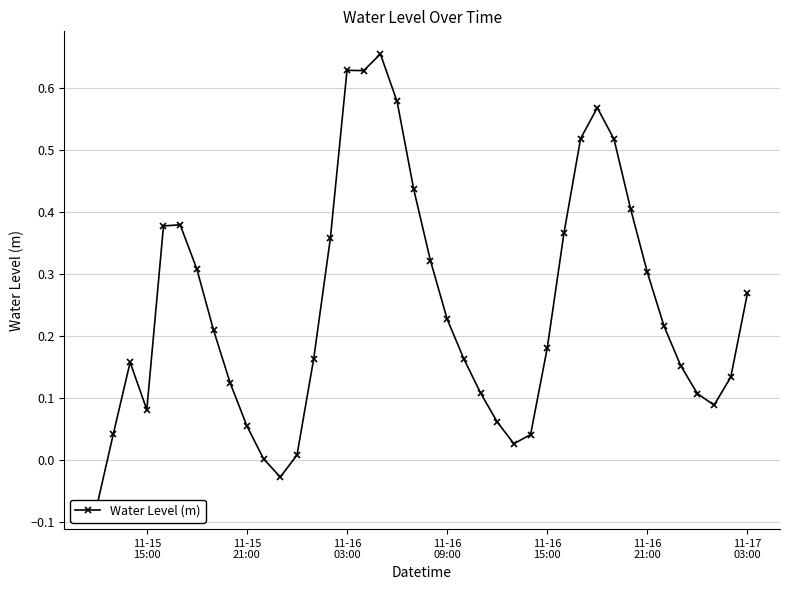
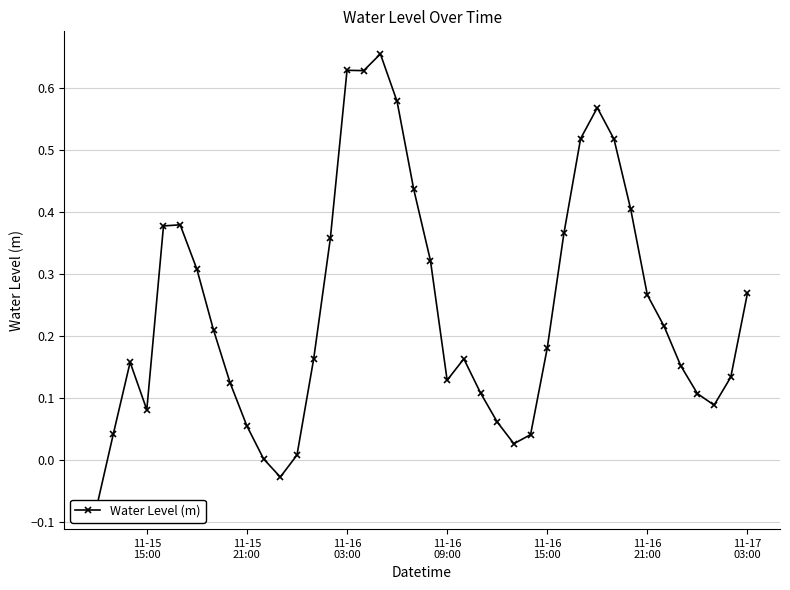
11-16 09:00: 0.23 -> 0.13
11-16 21:00: 0.30 -> 0.27
